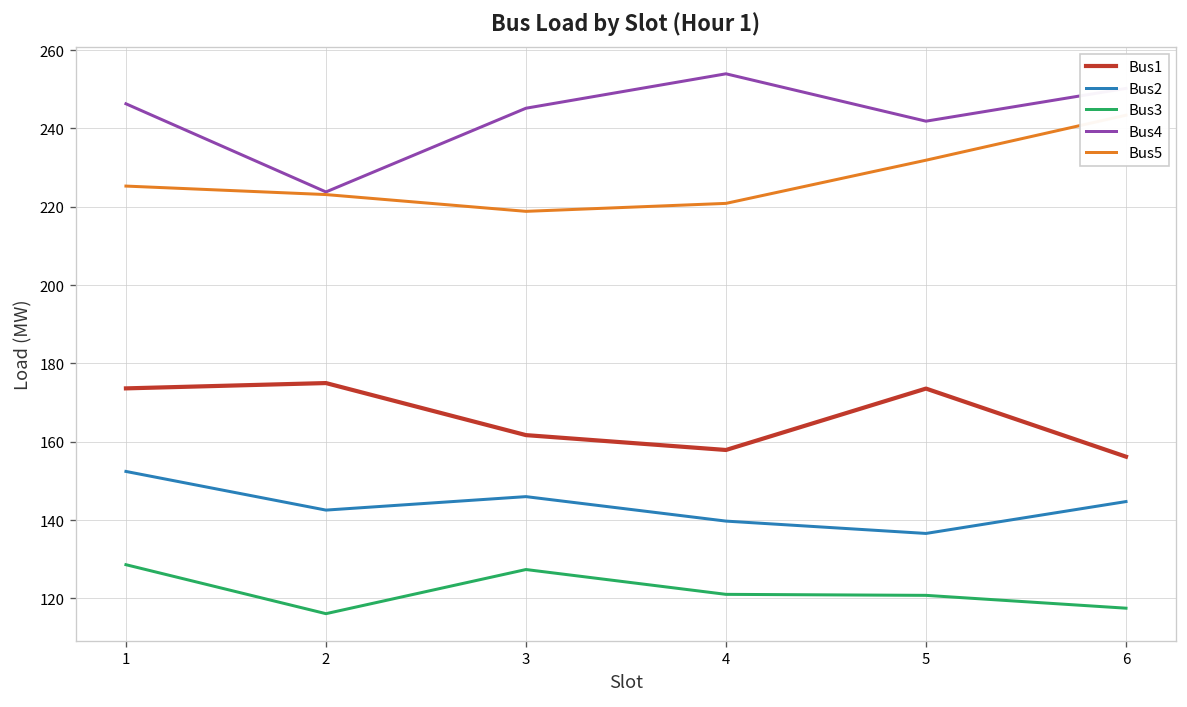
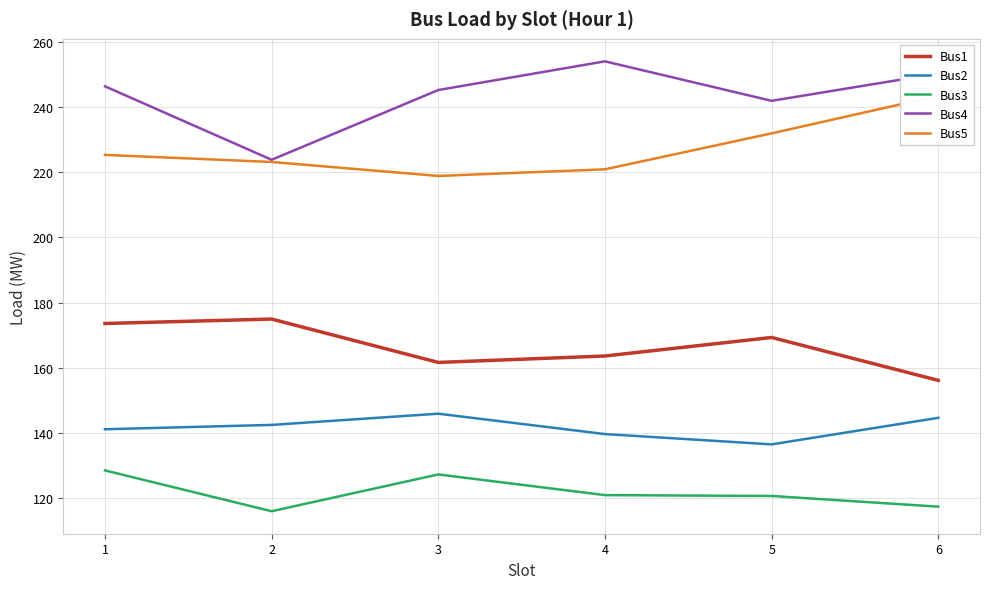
Bus2, 1: 152 -> 141
Bus1, 4: 158 -> 164
Bus1, 5: 174 -> 169
